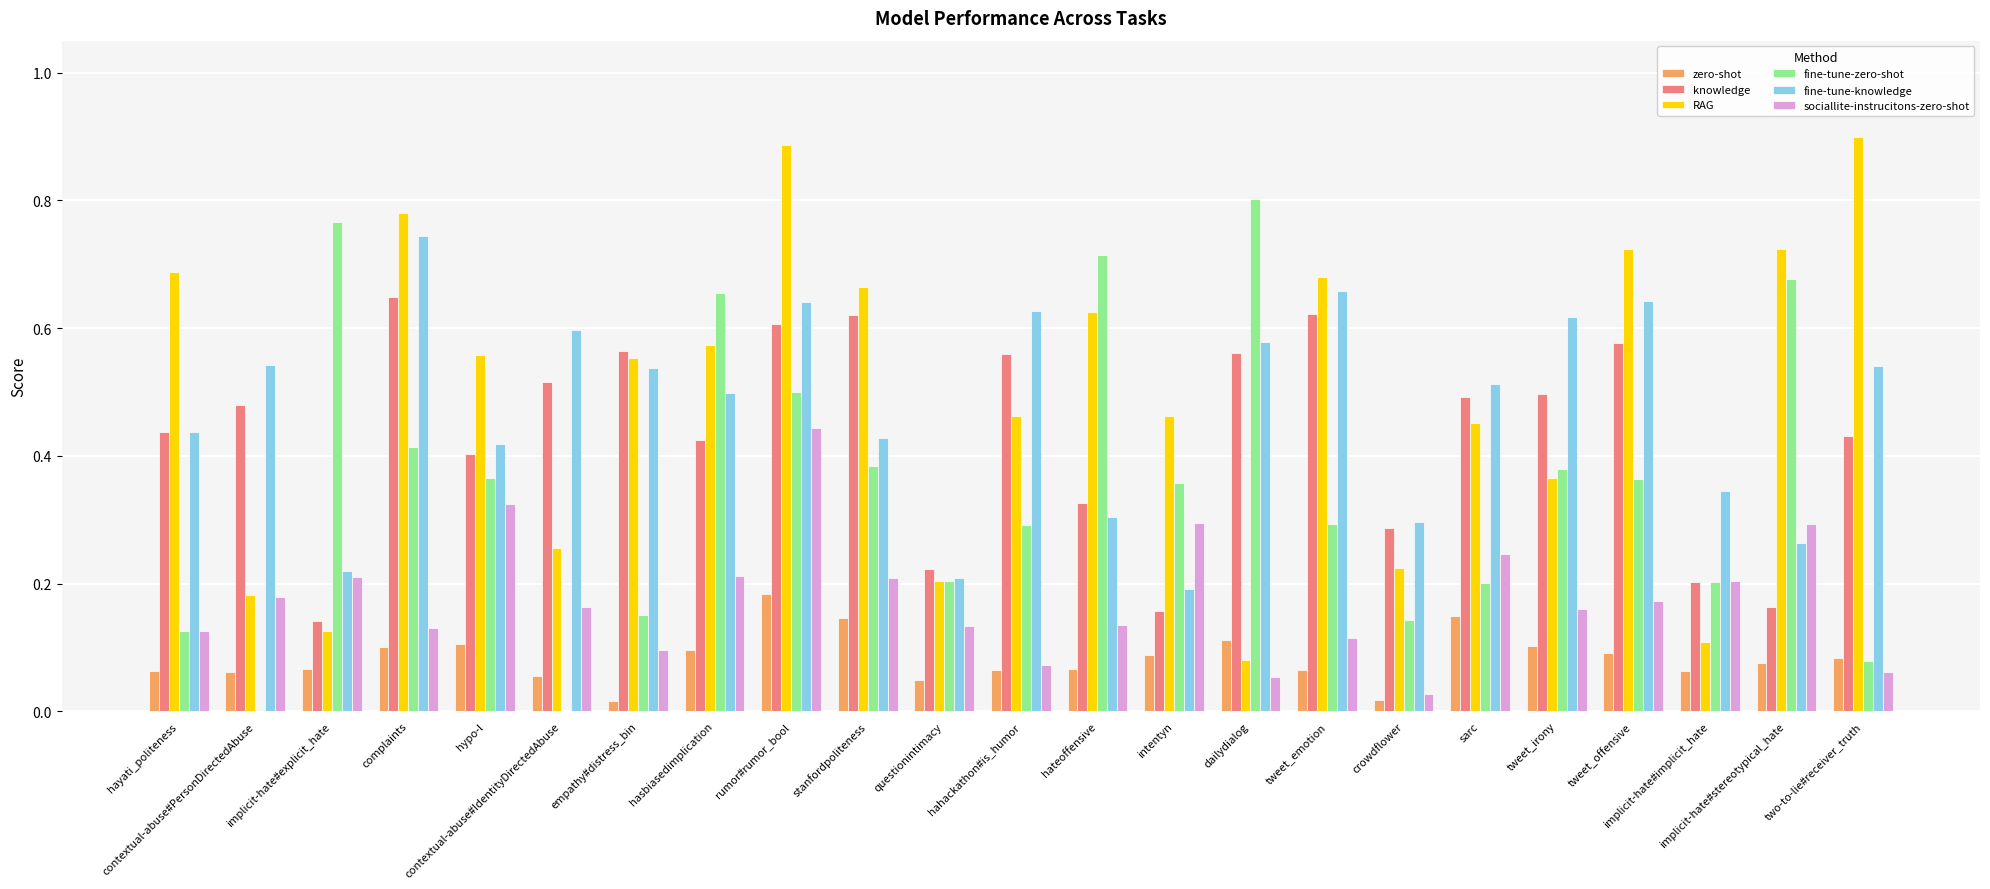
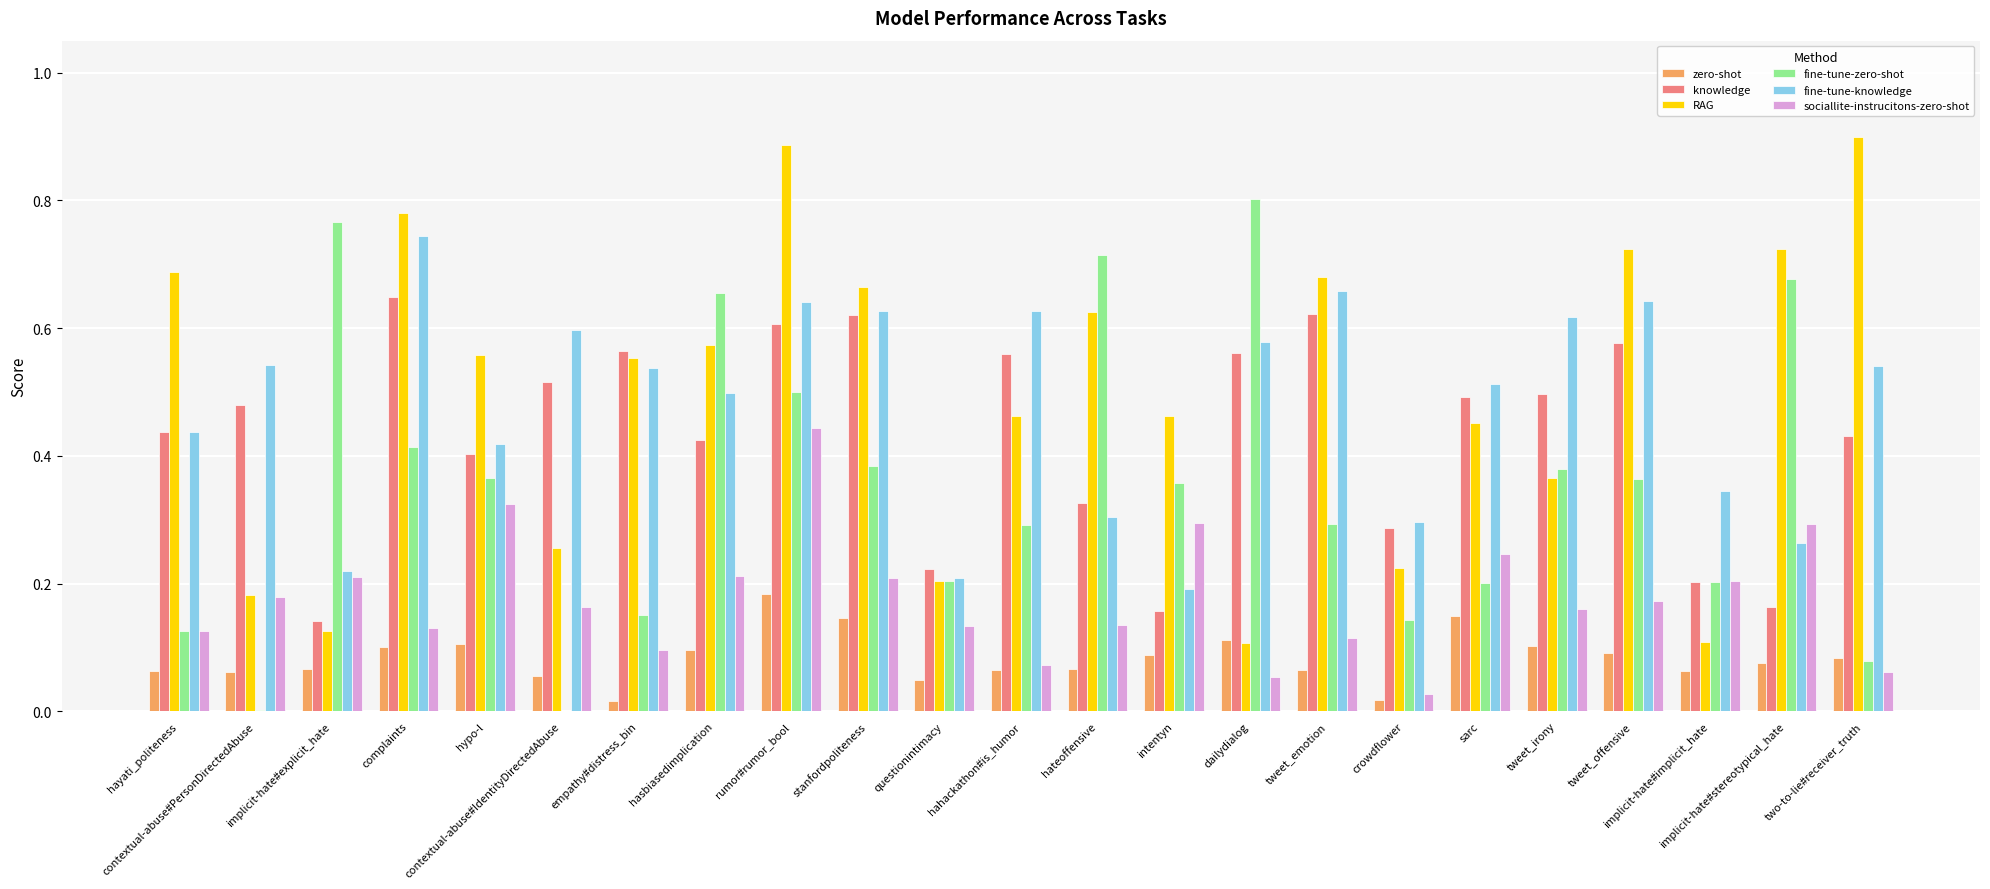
fine-tune-knowledge, stanfordpoliteness: 0.43 -> 0.63
RAG, dailydialog: 0.08 -> 0.11
